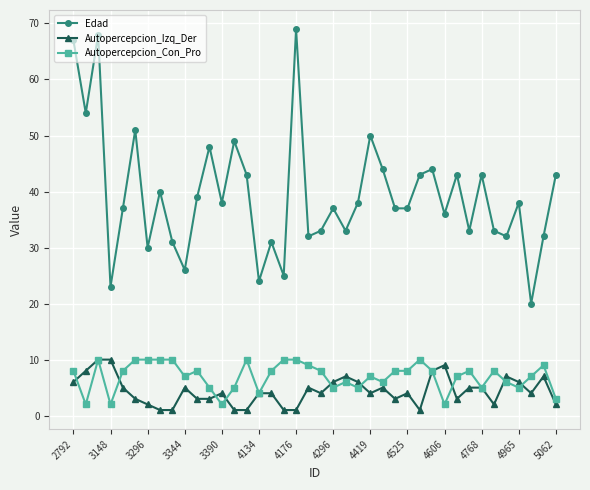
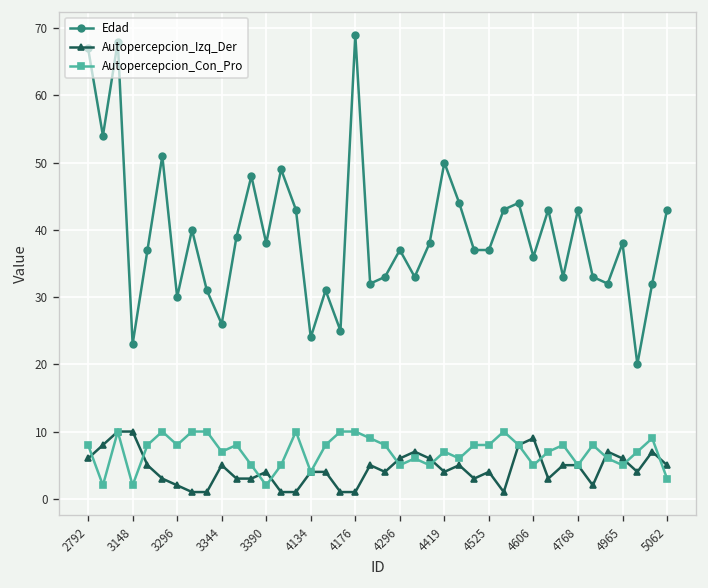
Autopercepcion_Con_Pro, 3296: 10 -> 8
Autopercepcion_Con_Pro, 4606: 2 -> 5
Autopercepcion_Izq_Der, 5062: 2 -> 5
